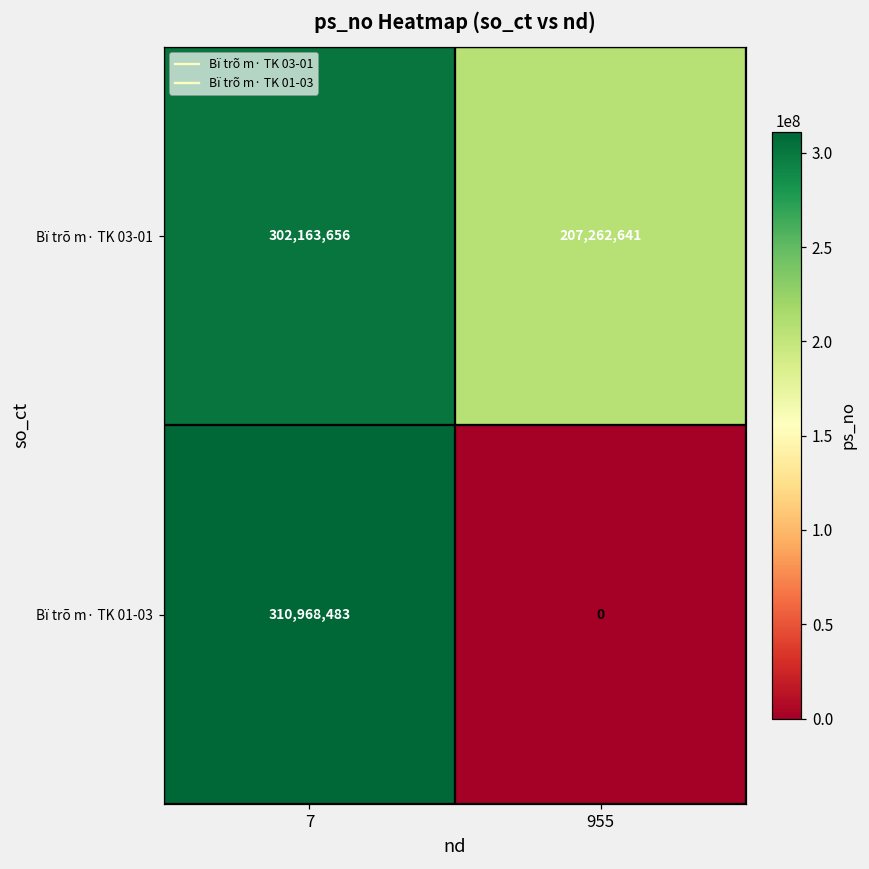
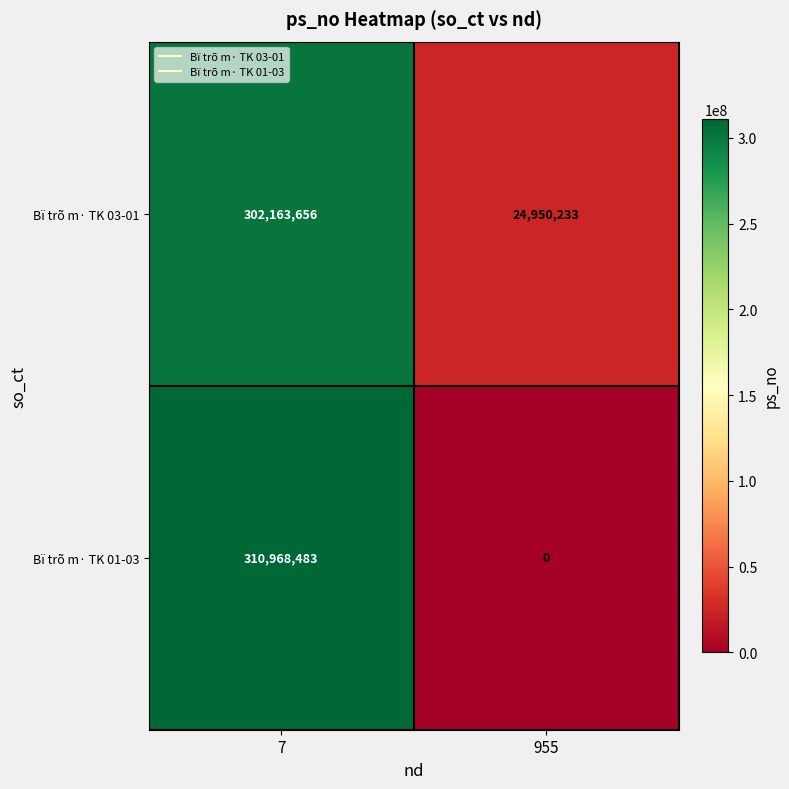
Bï trõ m· TK 03-01, 955: 207,262,641 -> 24,950,233
